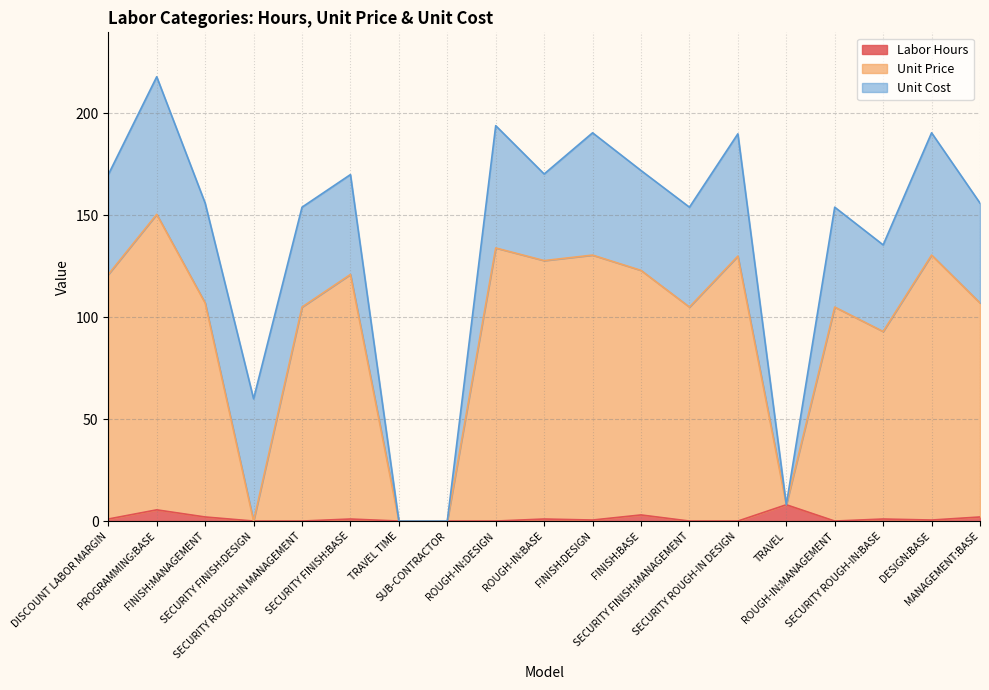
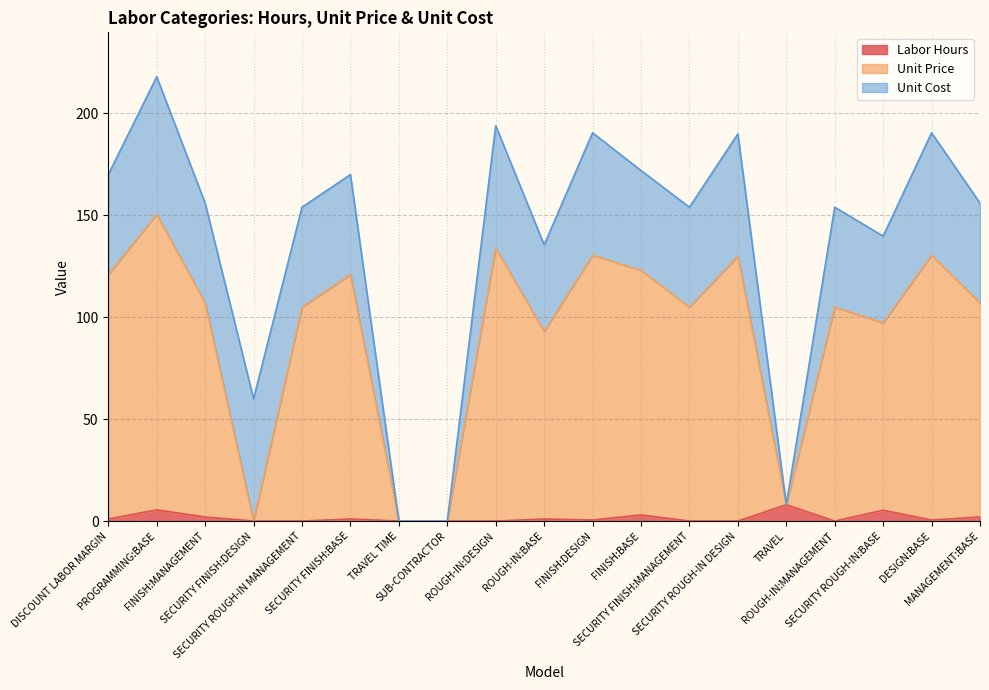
Unit Price, ROUGH-IN:BASE: 127 -> 92
Labor Hours, SECURITY ROUGH-IN:BASE: 1 -> 5
